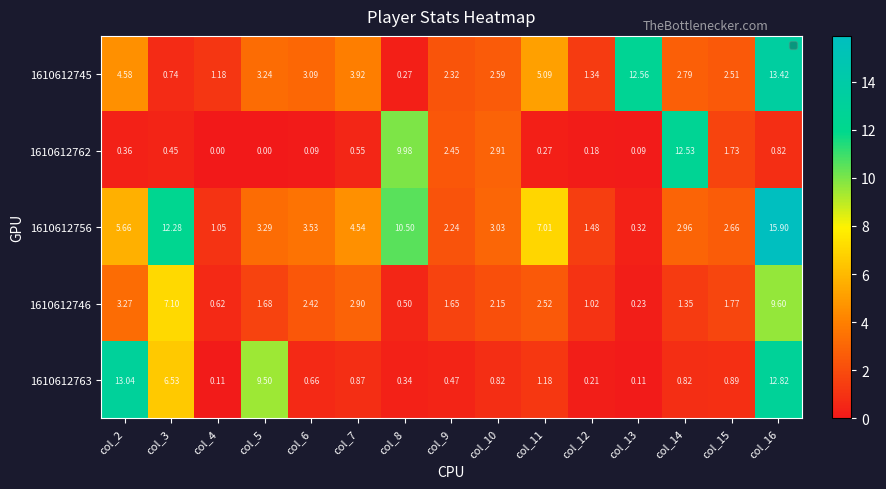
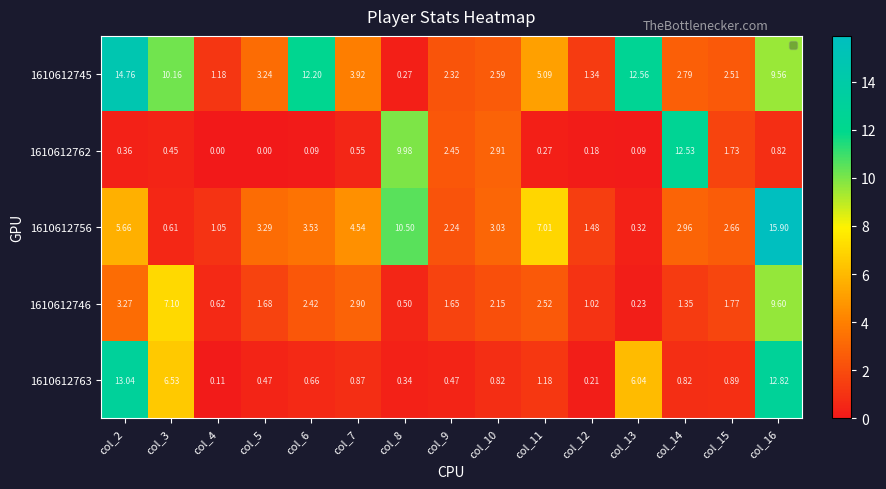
1610612745, col_2: 4.58 -> 14.76
1610612745, col_3: 0.74 -> 10.16
1610612745, col_6: 3.09 -> 12.20
1610612745, col_16: 13.42 -> 9.56
1610612756, col_3: 12.28 -> 0.61
1610612763, col_5: 9.50 -> 0.47
1610612763, col_13: 0.11 -> 6.04
